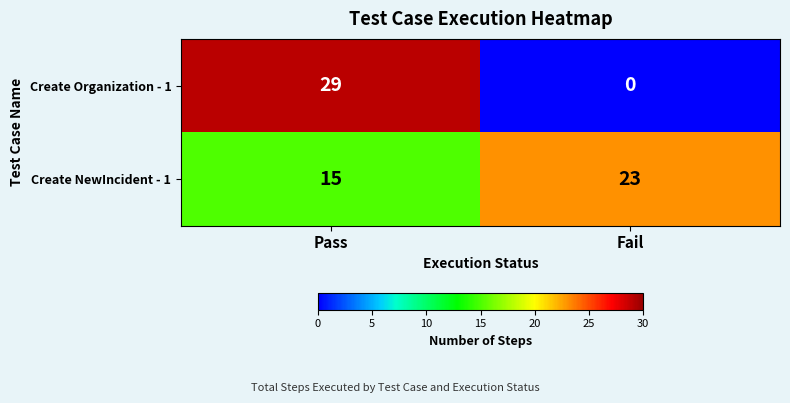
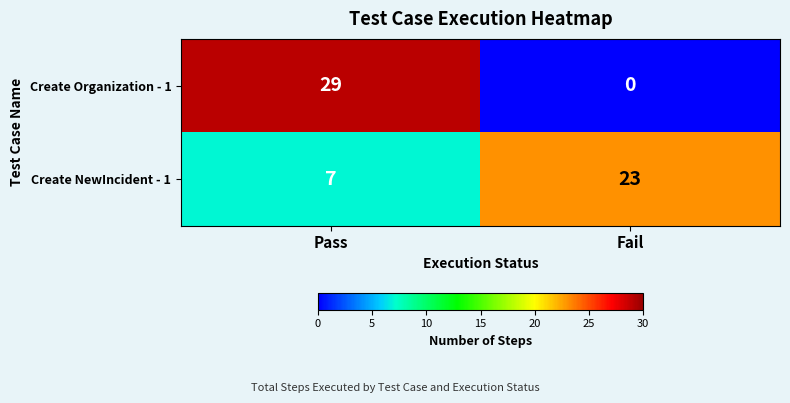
Create NewIncident - 1, Pass: 15 -> 7
